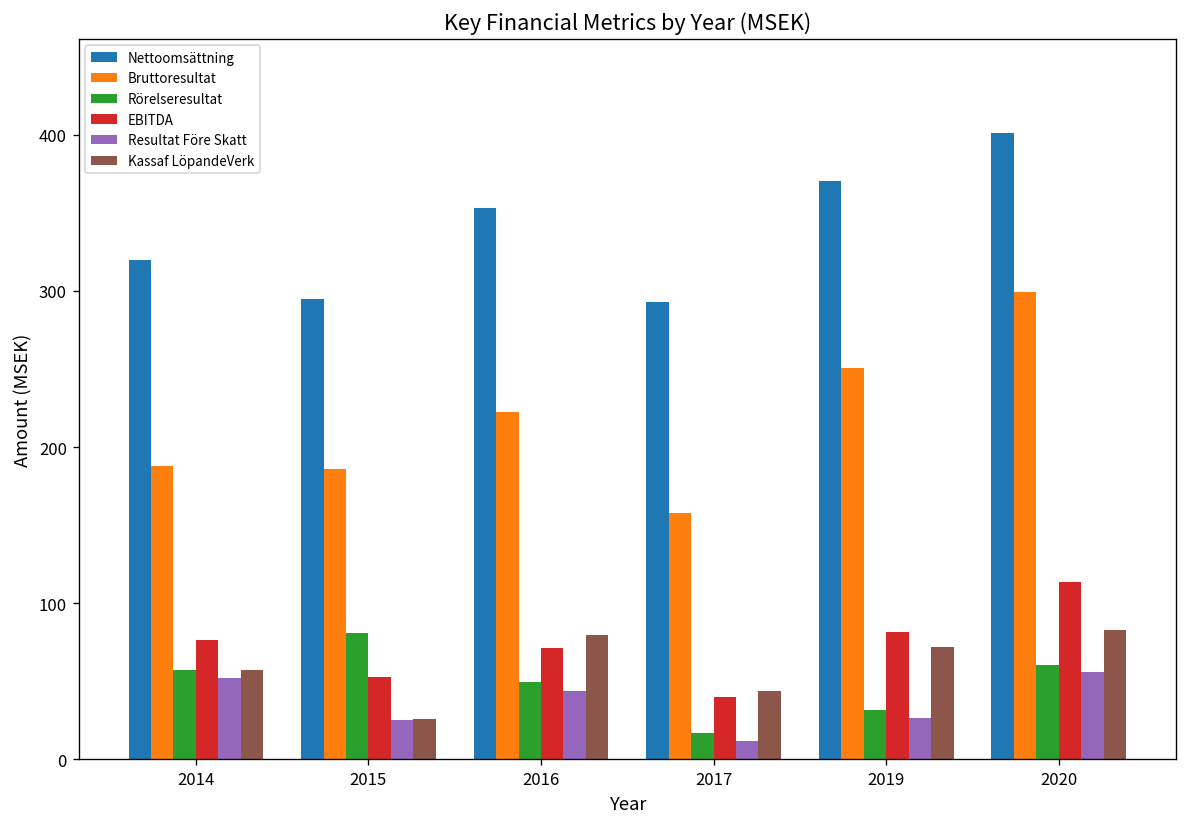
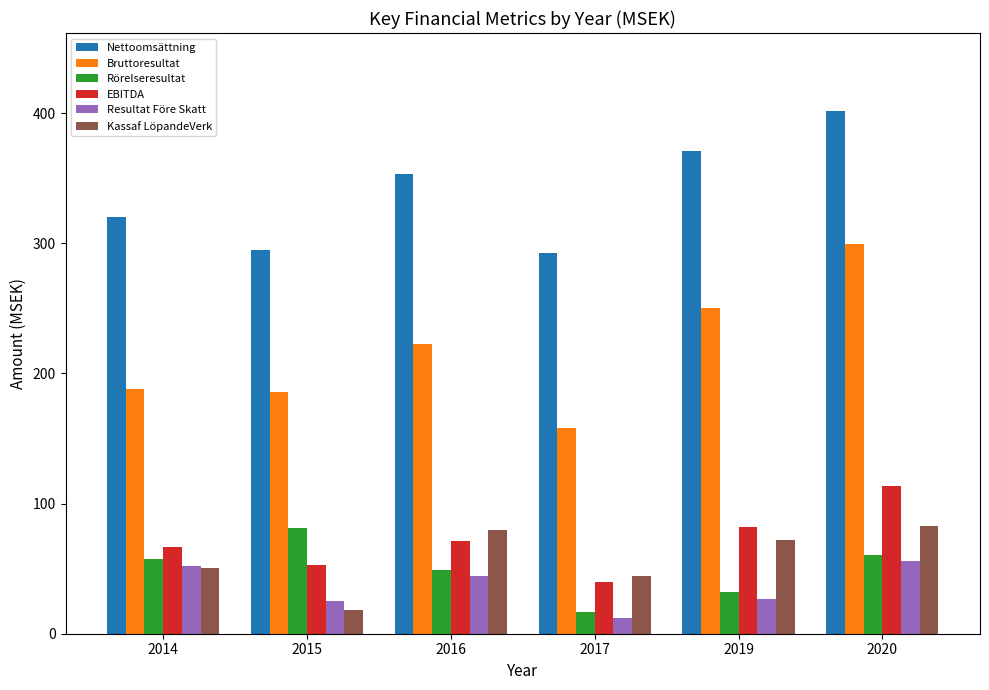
EBITDA, 2014: 76 -> 67
Kassaf LöpandeVerk, 2014: 58 -> 50
Kassaf LöpandeVerk, 2015: 26 -> 18
